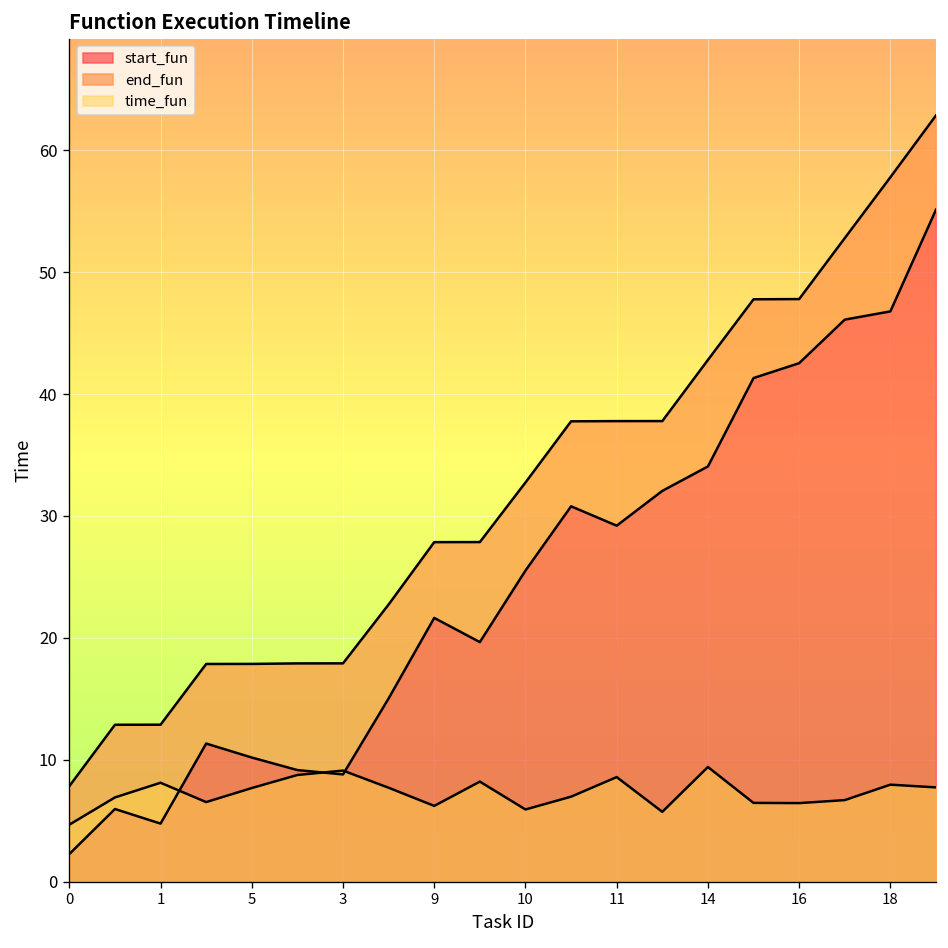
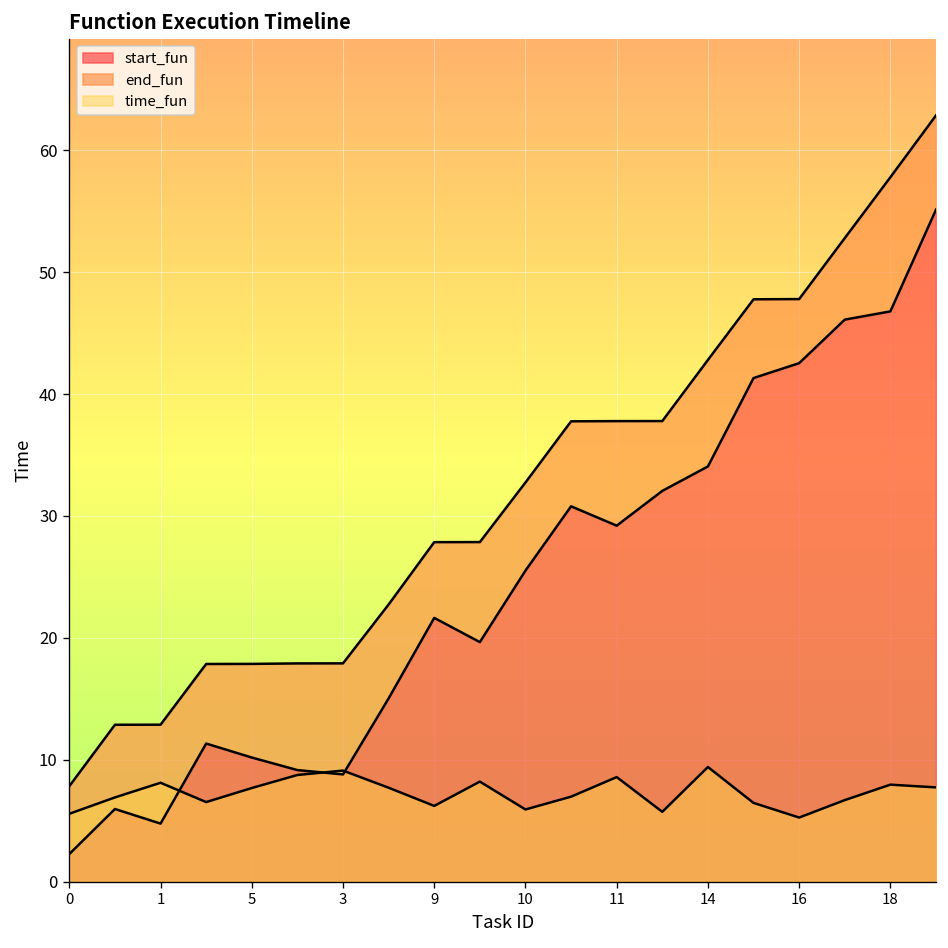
time_fun, 0: 4.7 -> 5.6
time_fun, 16: 6.4 -> 5.3
